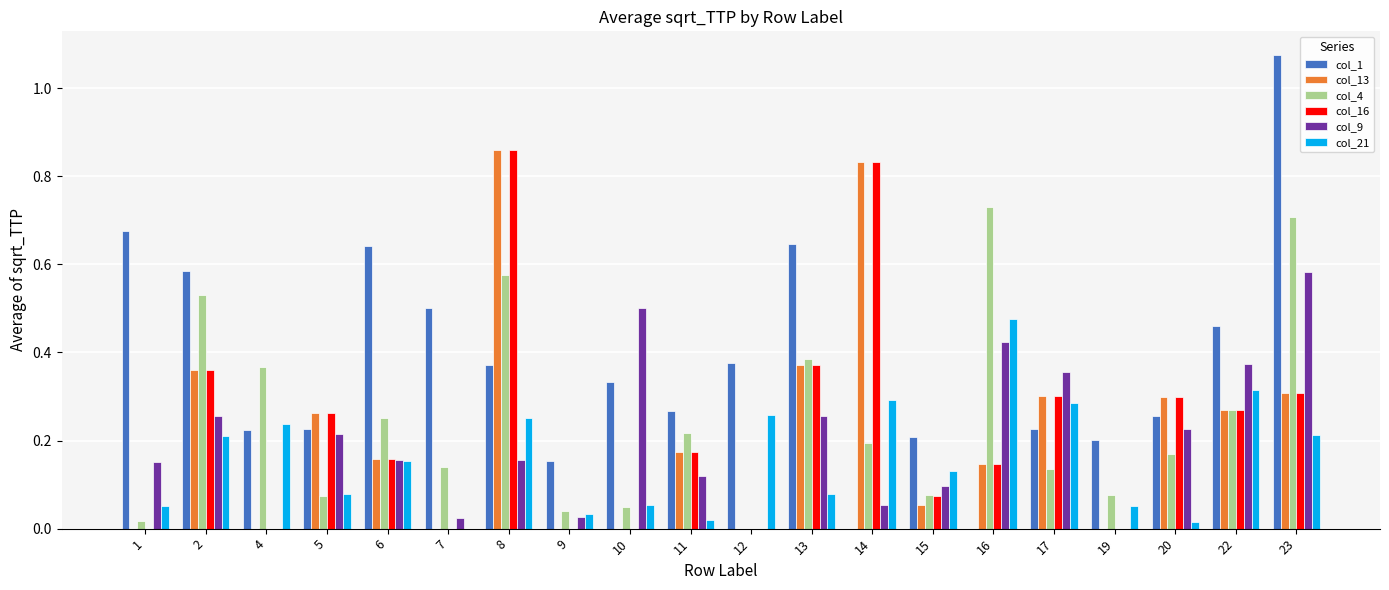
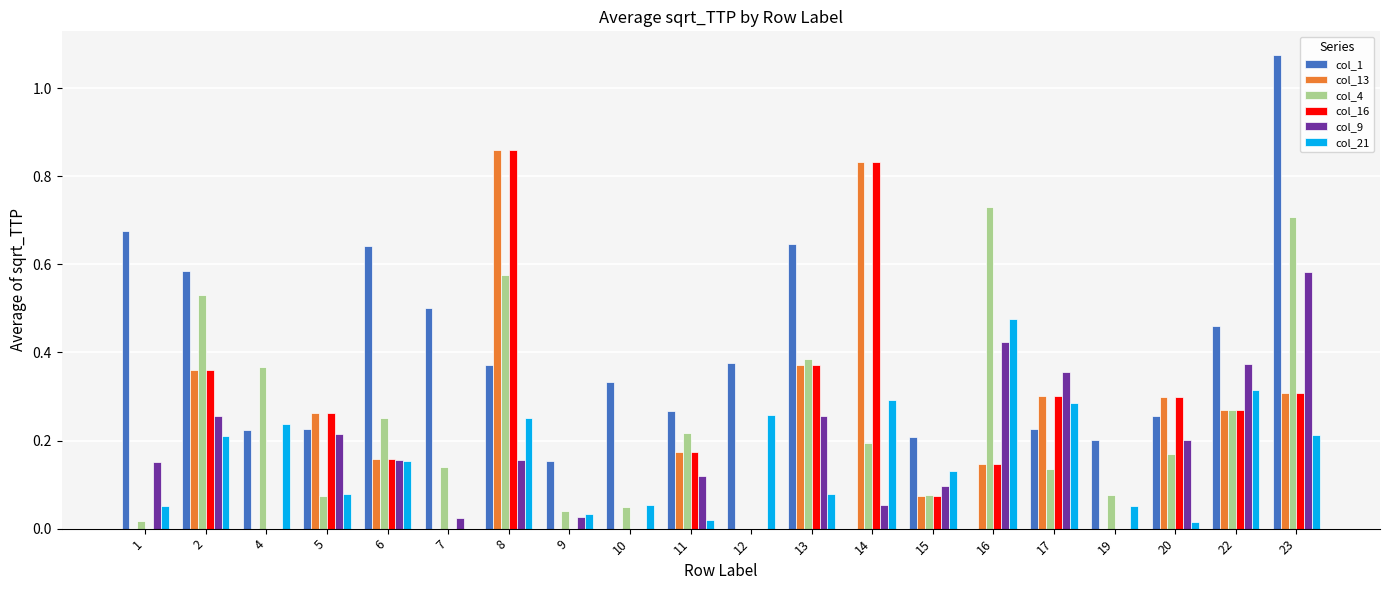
col_9, 10: 0.5 -> 0.0
col_13, 15: 0.05 -> 0.07
col_9, 20: 0.23 -> 0.20
